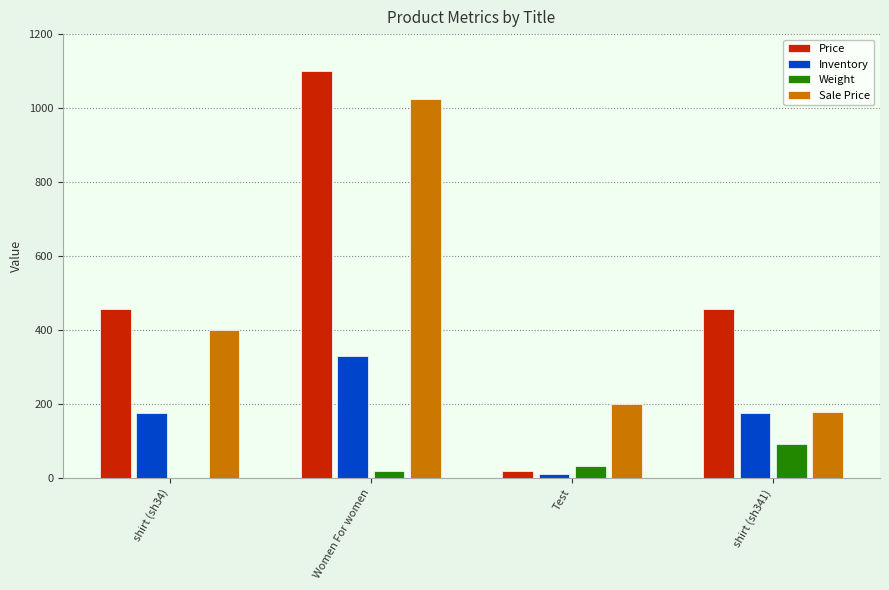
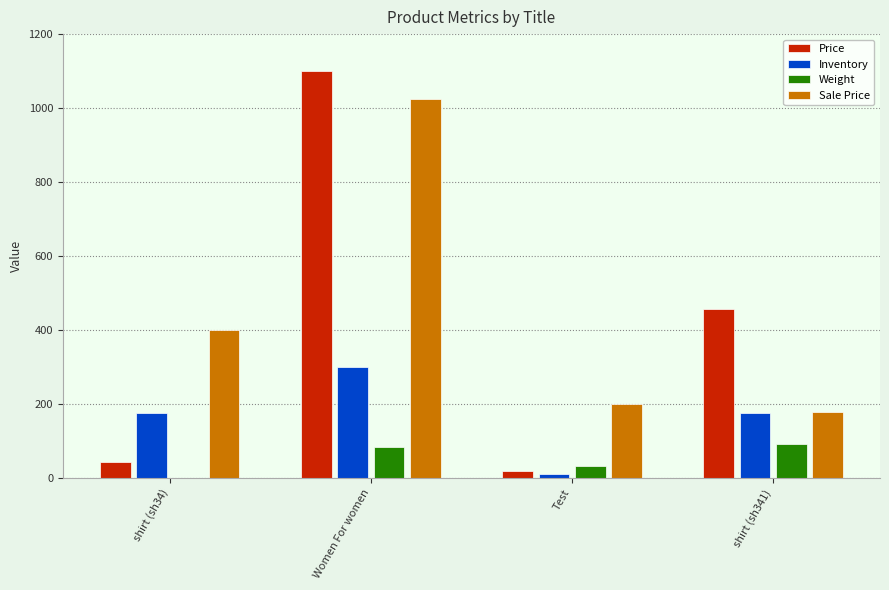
Price, shirt (sh34): 460 -> 40
Inventory, Women For women: 330 -> 300
Weight, Women For women: 20 -> 80
